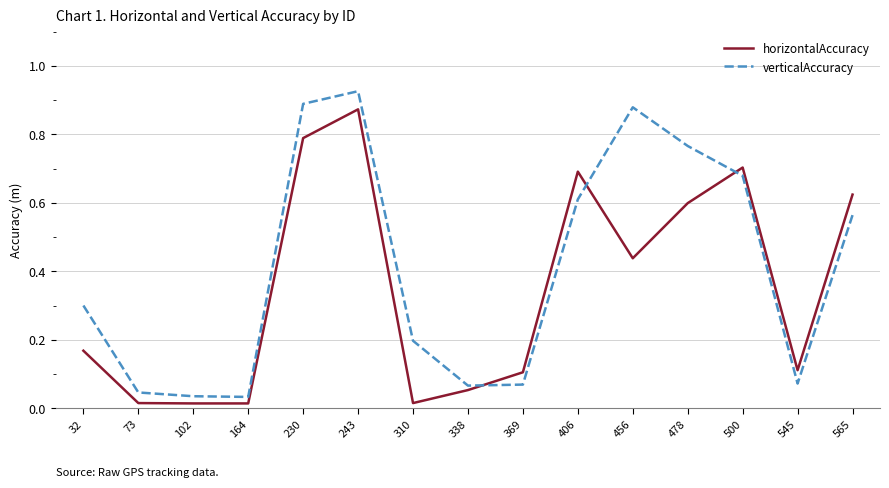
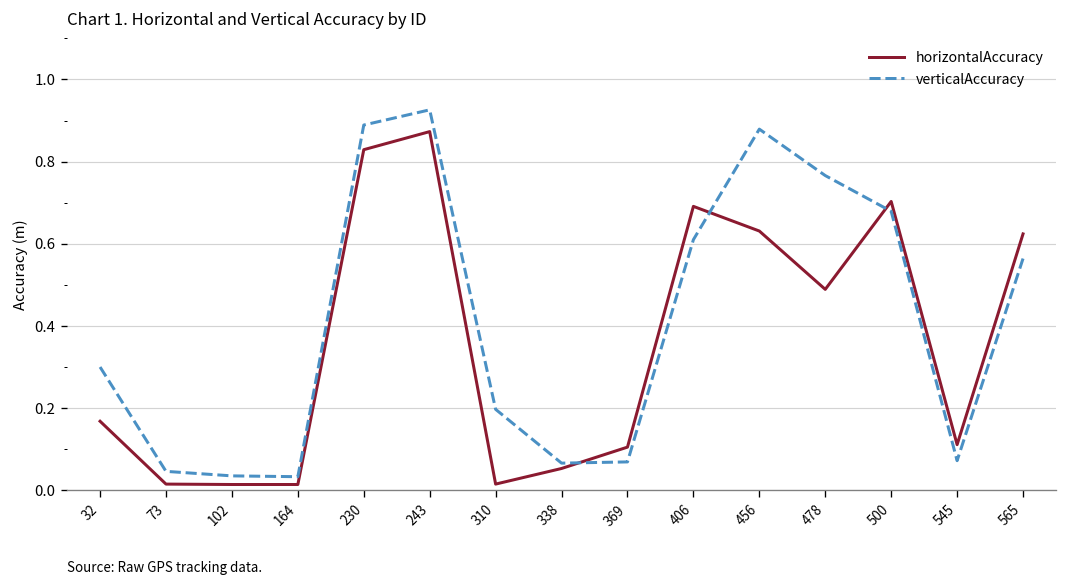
horizontalAccuracy, 230: 0.79 -> 0.83
horizontalAccuracy, 456: 0.44 -> 0.63
horizontalAccuracy, 478: 0.60 -> 0.49
